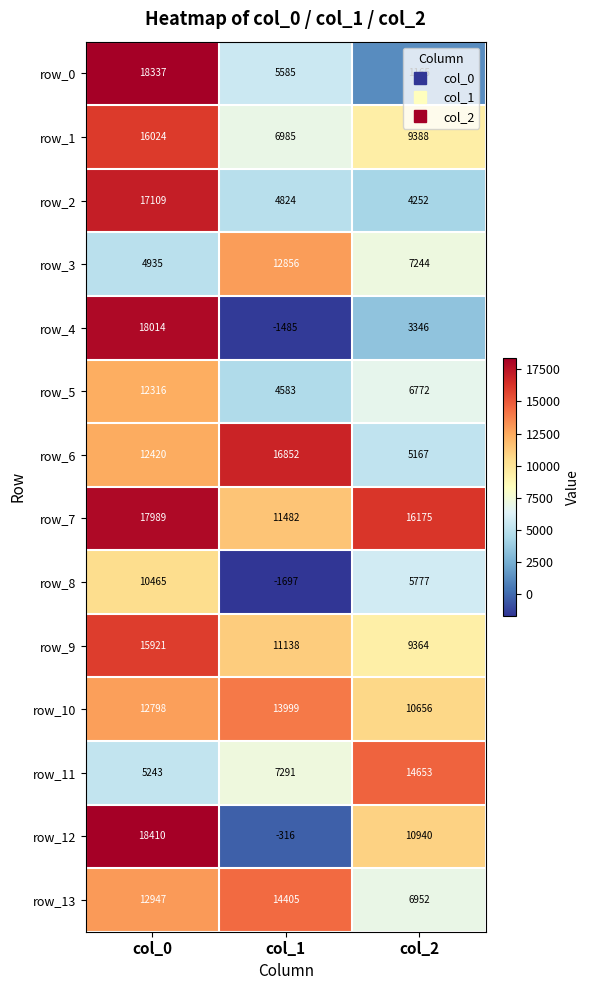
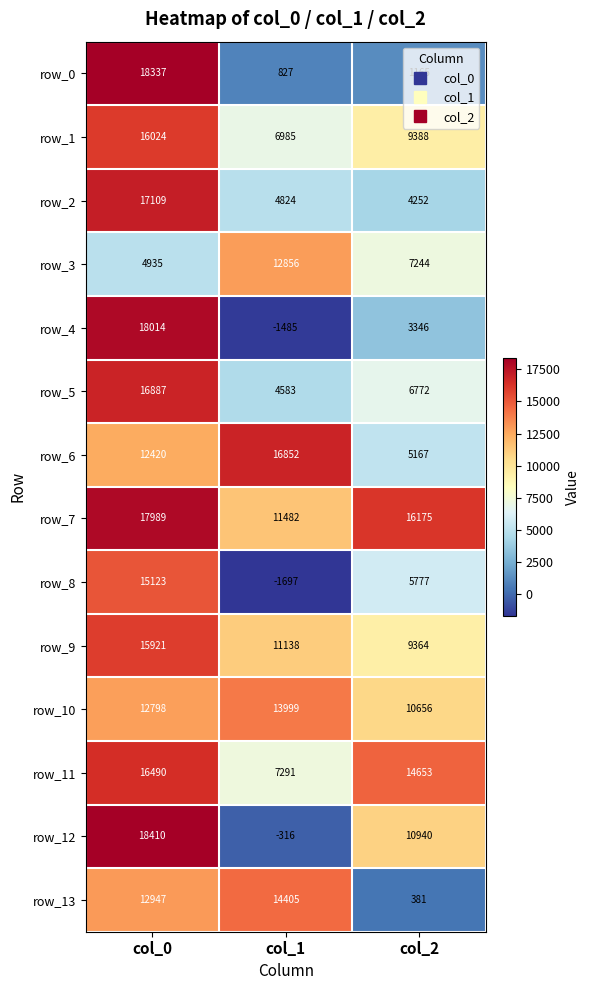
row_0, col_1: 5585 -> 827
row_5, col_0: 12316 -> 16887
row_8, col_0: 10465 -> 15123
row_11, col_0: 5243 -> 16490
row_13, col_2: 6952 -> 381
